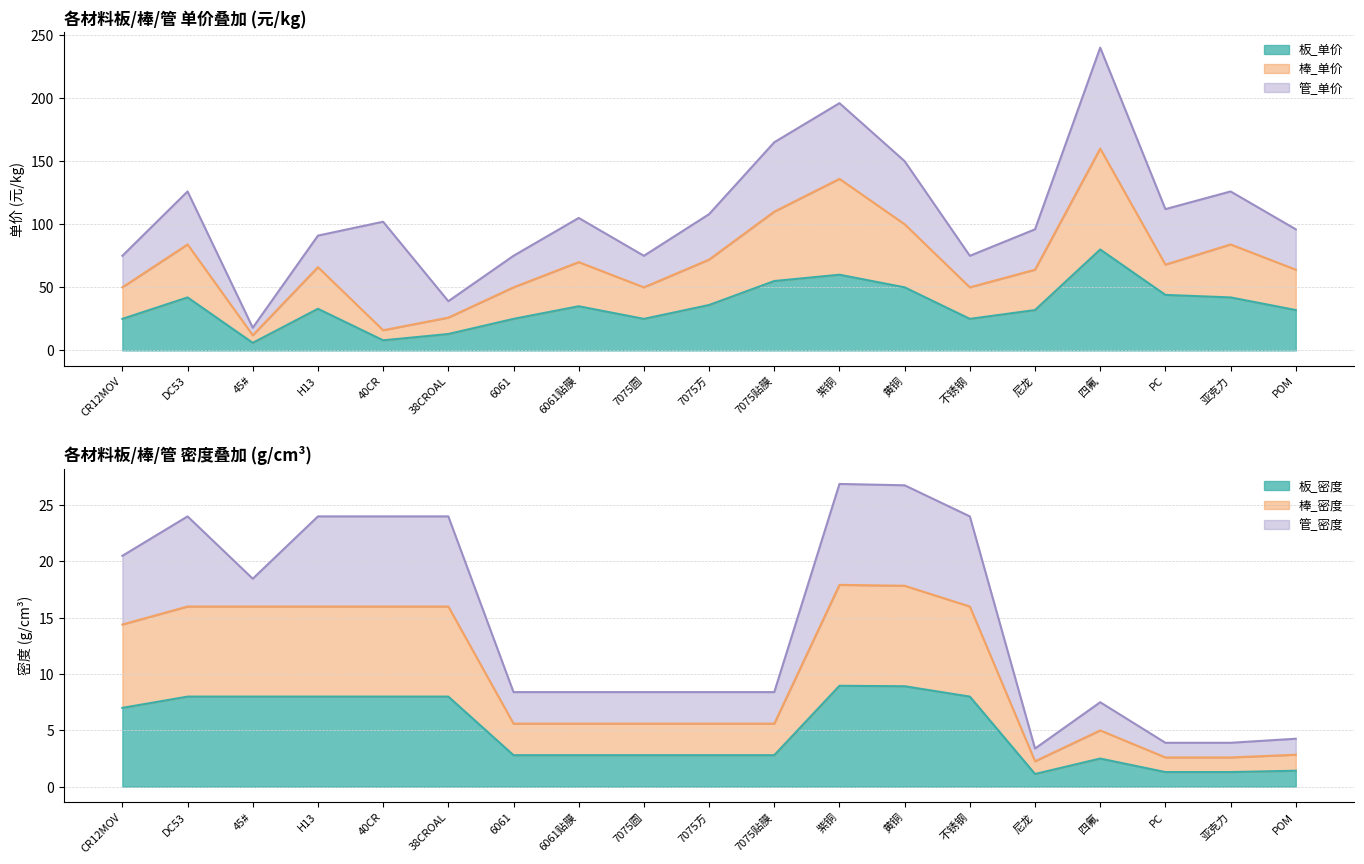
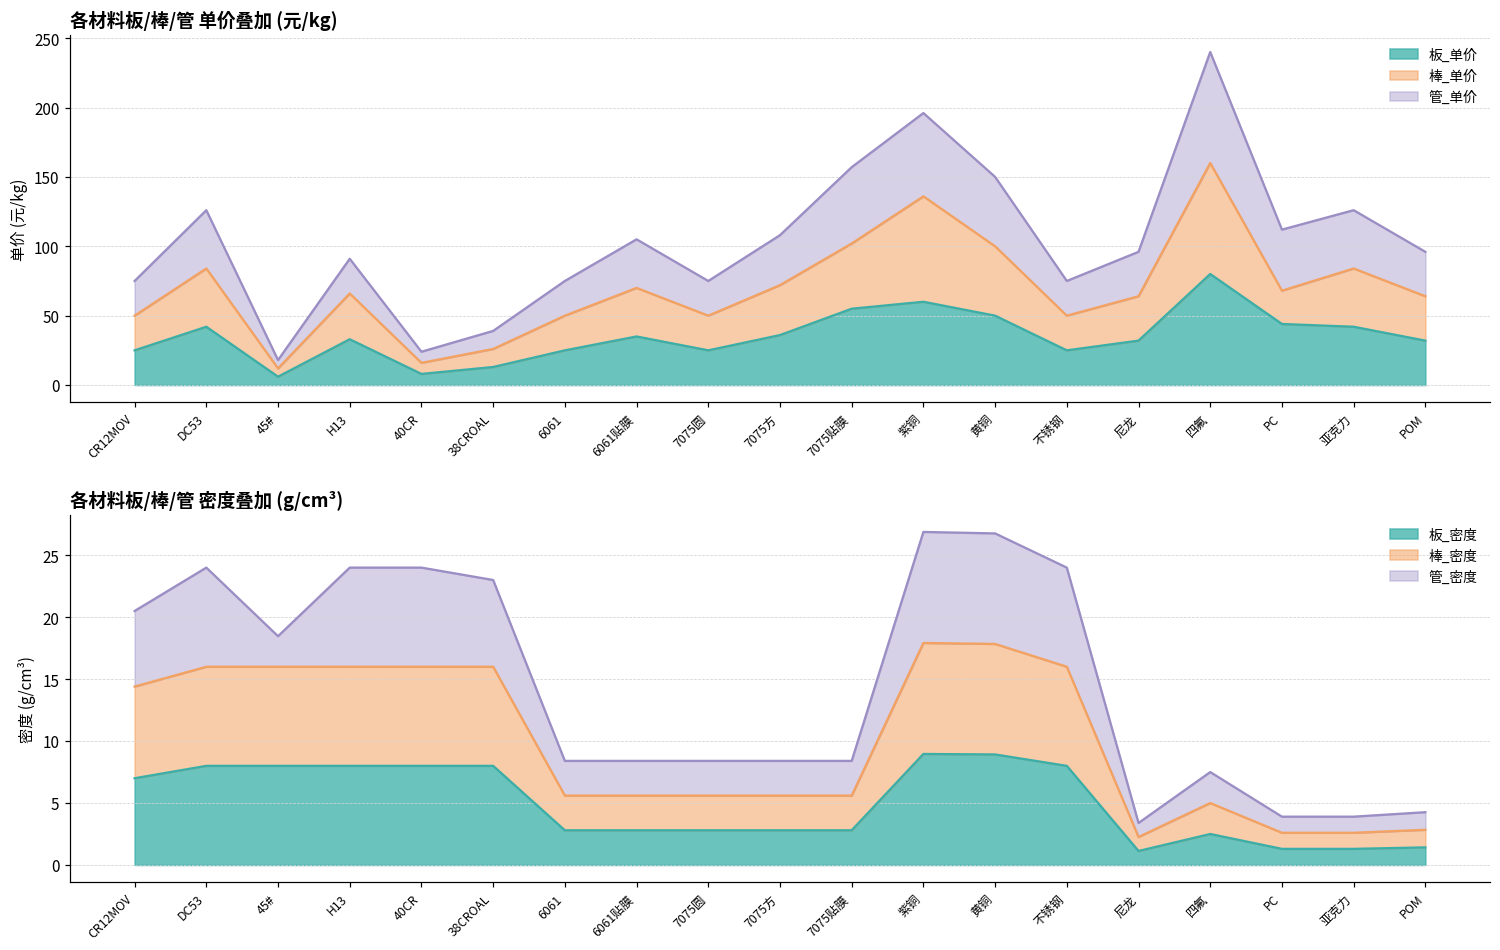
各材料板/棒/管 单价叠加 (元/kg), 管_单价, 40CR: 86 -> 8
各材料板/棒/管 单价叠加 (元/kg), 棒_单价, 7075贴膜: 55 -> 47
各材料板/棒/管 密度叠加 (g/cm³), 管_密度, 38CROAL: 8 -> 7
